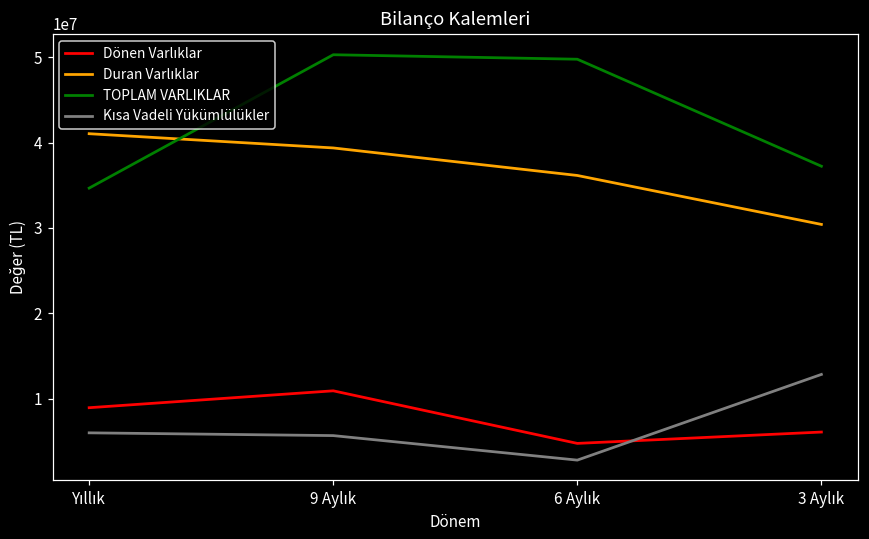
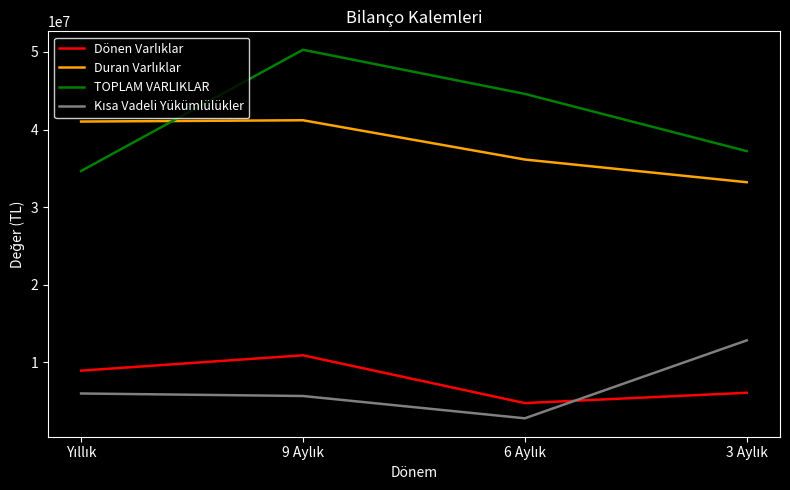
Duran Varlıklar, 9 Aylık: 39000000 -> 41000000
TOPLAM VARLIKLAR, 6 Aylık: 50000000 -> 45000000
Duran Varlıklar, 3 Aylık: 30000000 -> 33000000
